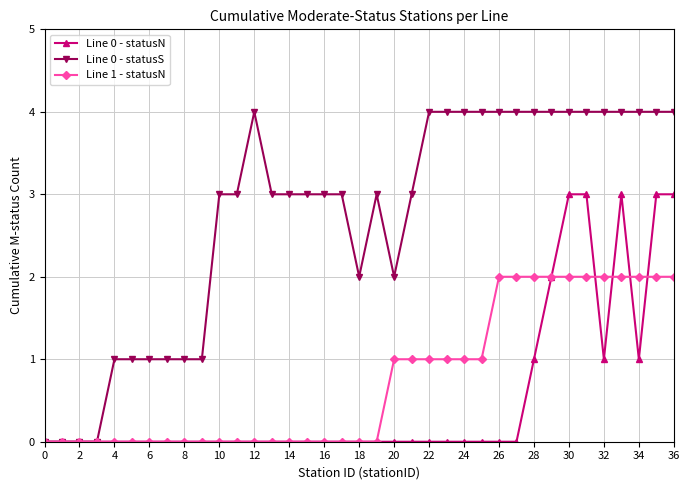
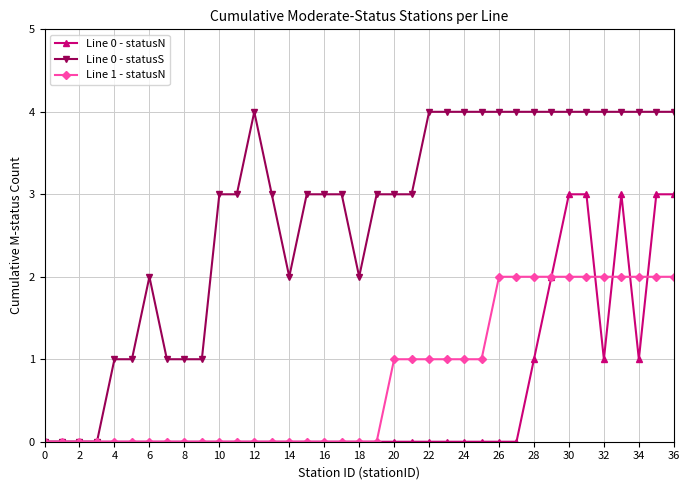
Line 0 - statusS, 6: 1 -> 2
Line 0 - statusS, 14: 3 -> 2
Line 0 - statusS, 20: 2 -> 3
